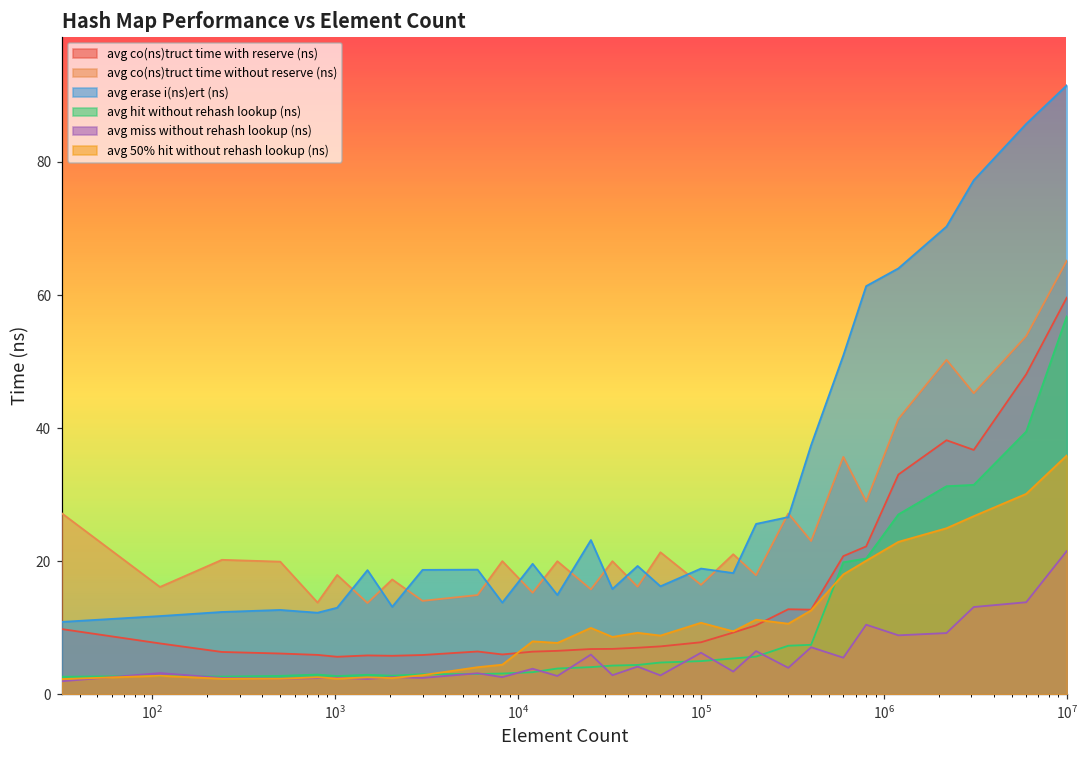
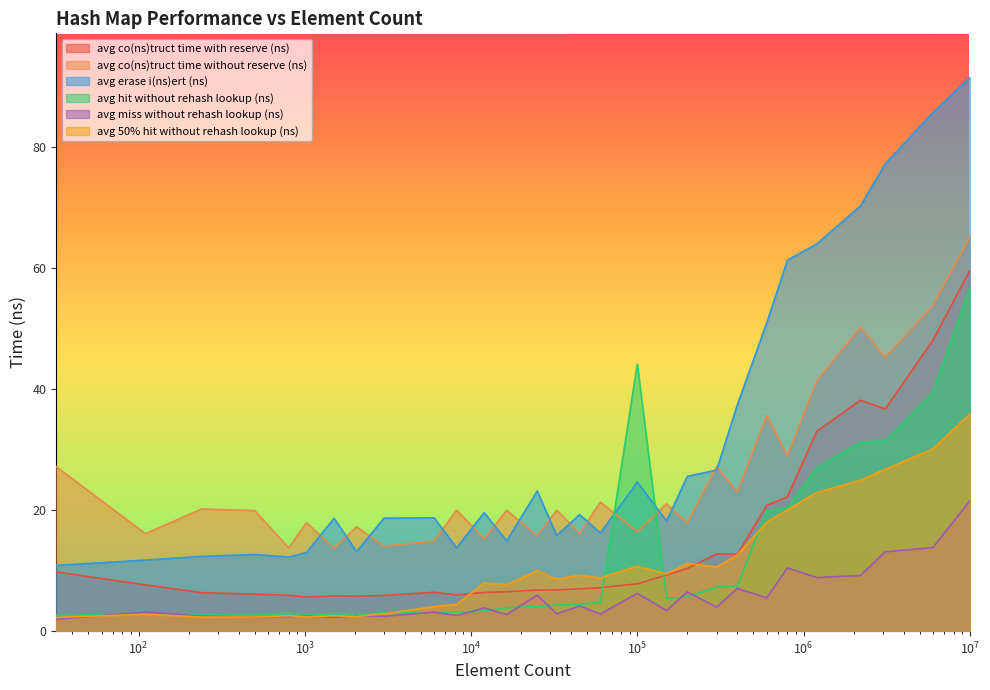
avg erase i(ns)ert (ns), 10^5: 19 -> 25
avg hit without rehash lookup (ns), 10^5: 5 -> 44
